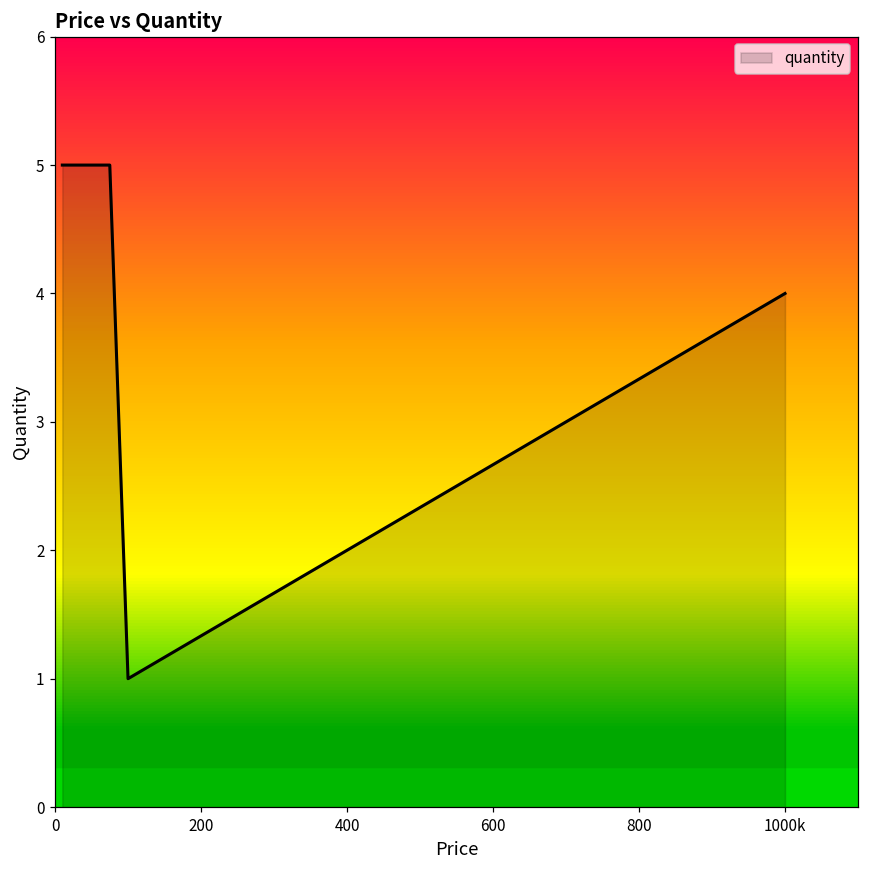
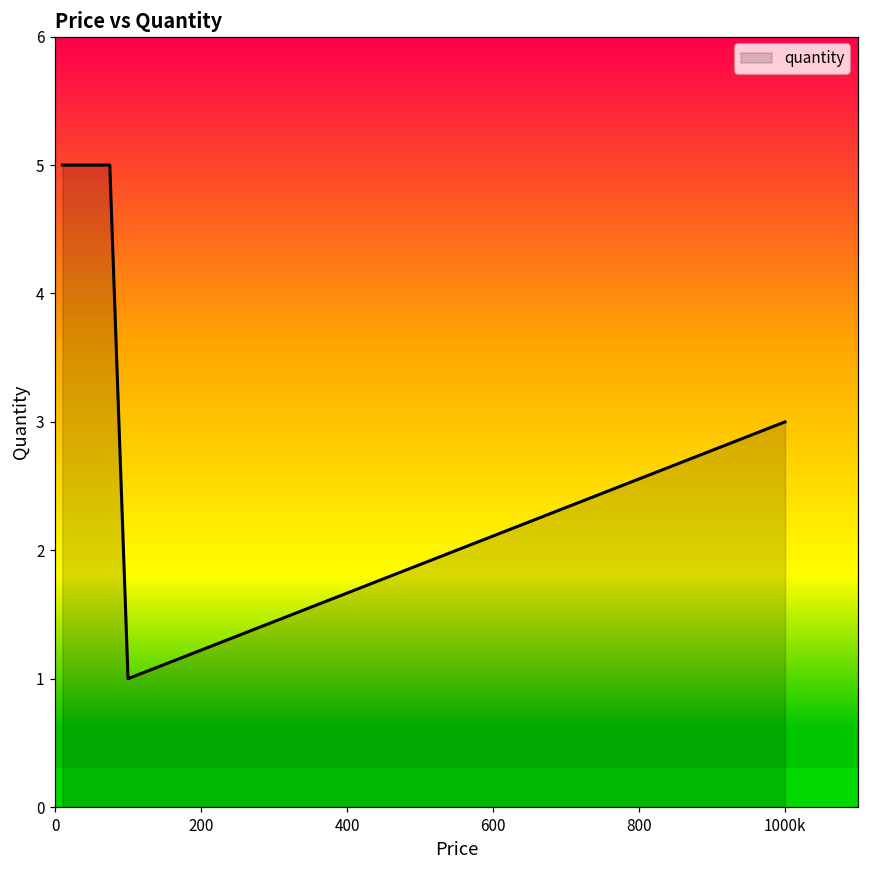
1000k: 4 -> 3
